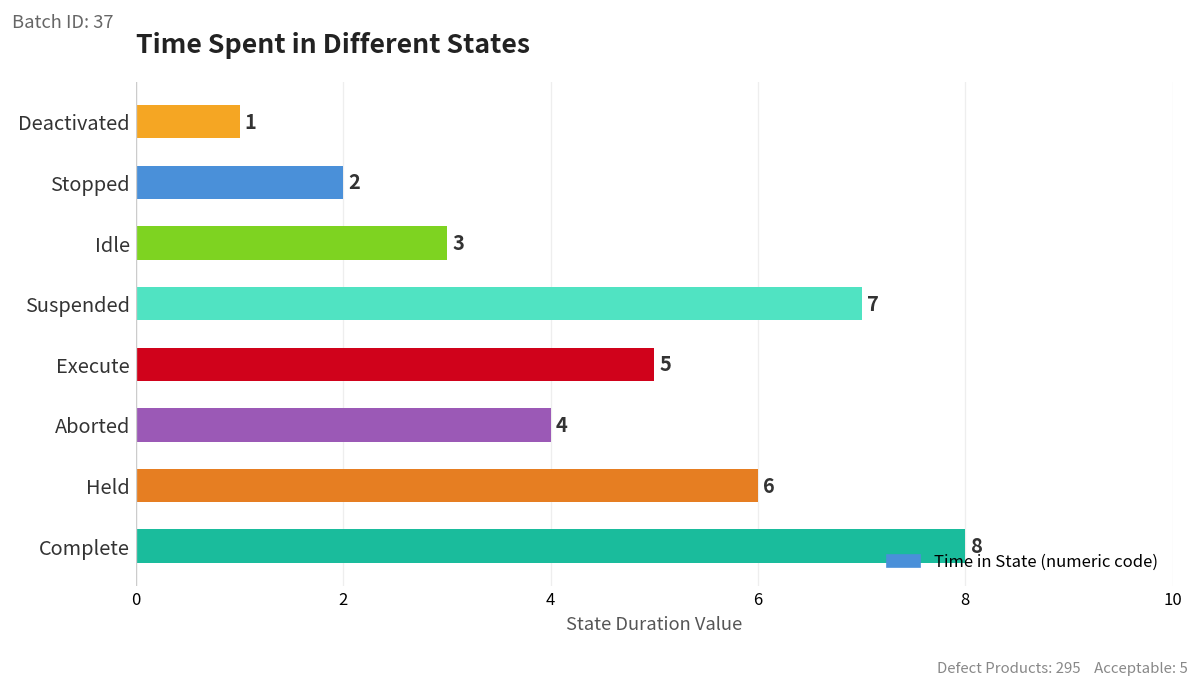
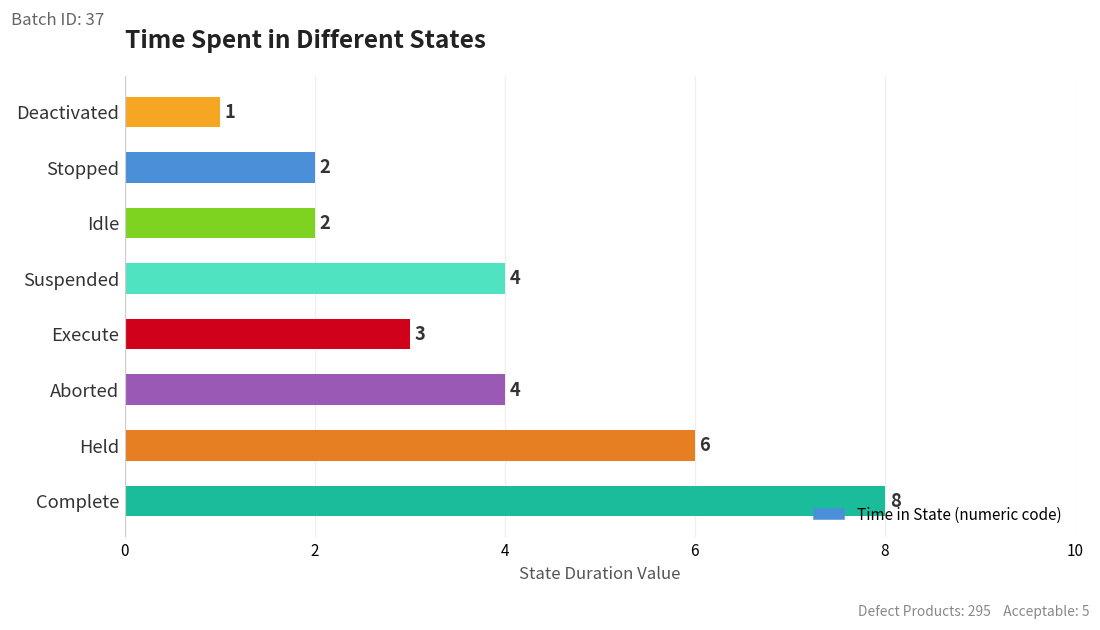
Idle: 3 -> 2
Suspended: 7 -> 4
Execute: 5 -> 3
